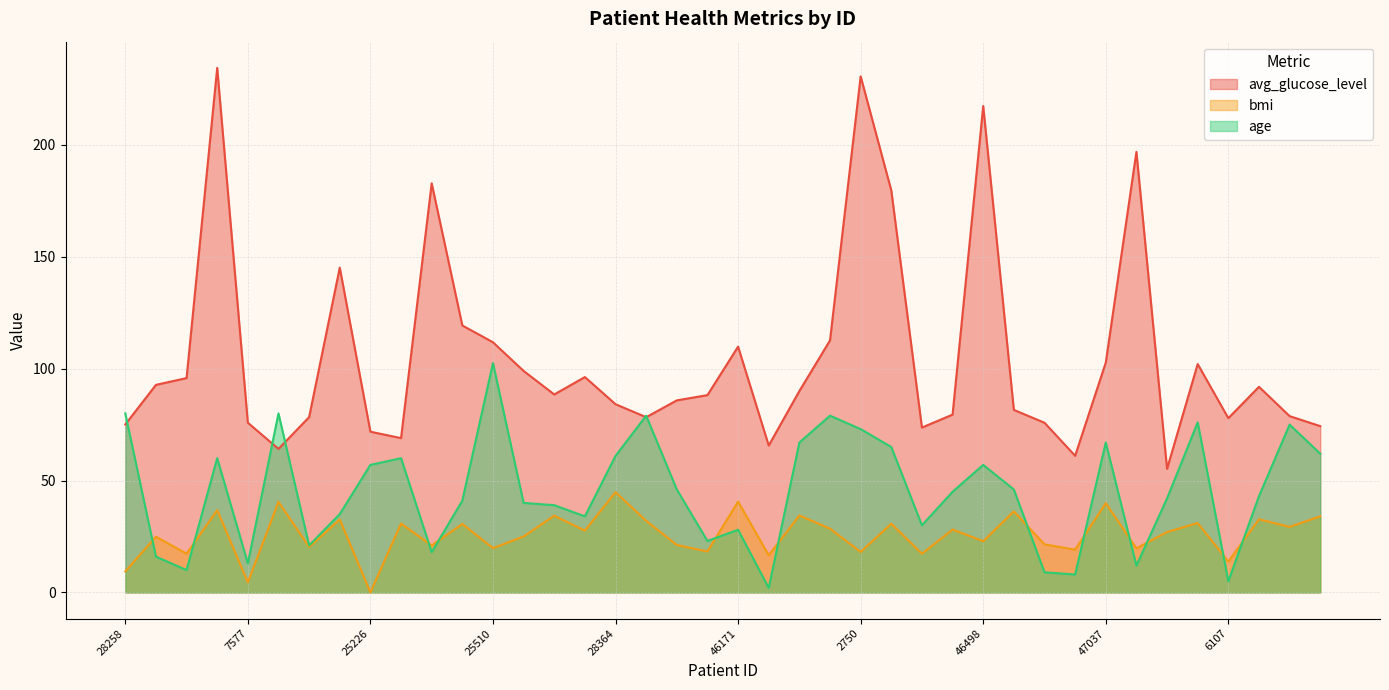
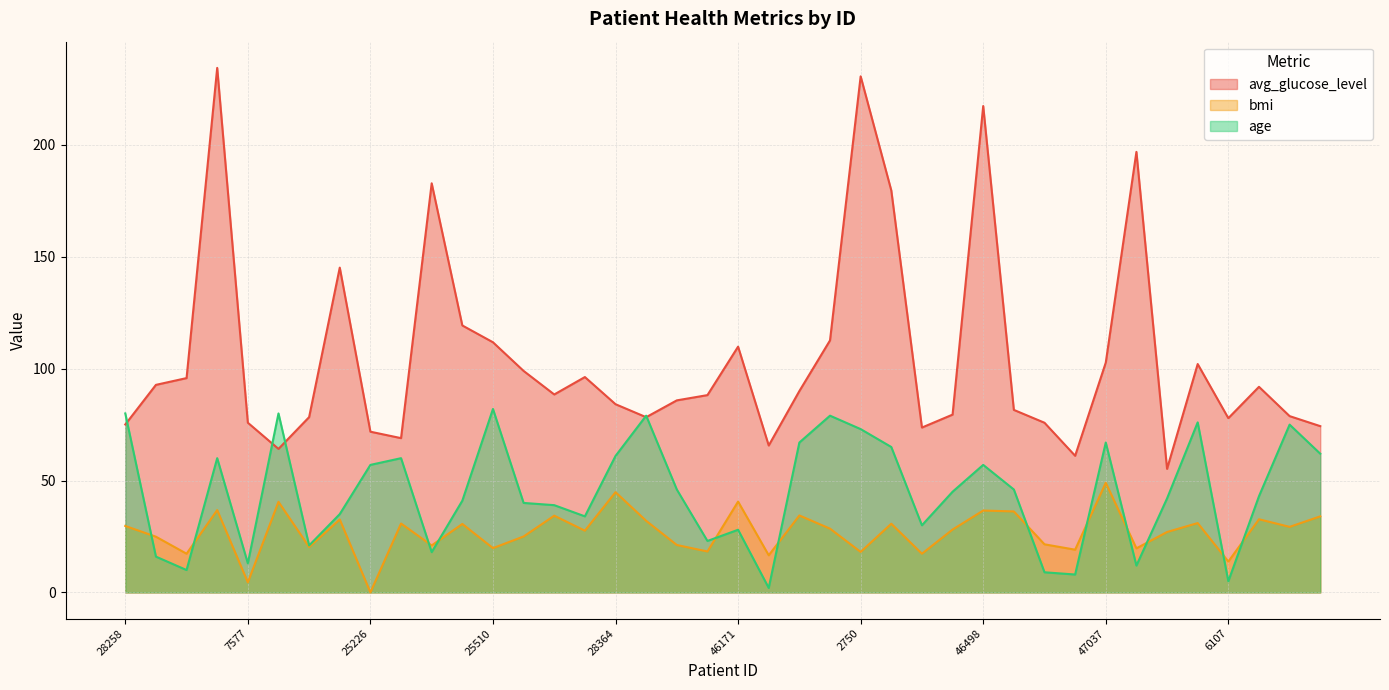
bmi, 28258: 9 -> 30
age, 25510: 103 -> 82
bmi, 46498: 23 -> 37
bmi, 47037: 40 -> 49
